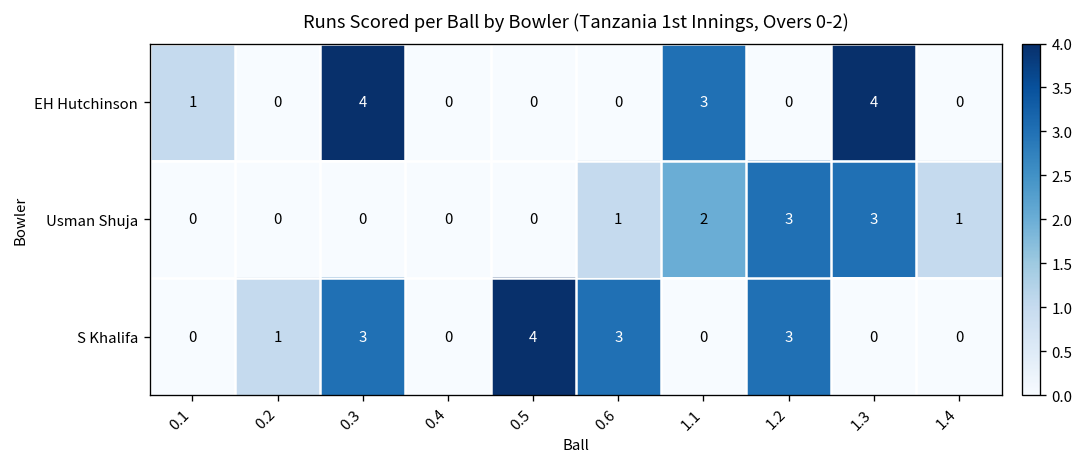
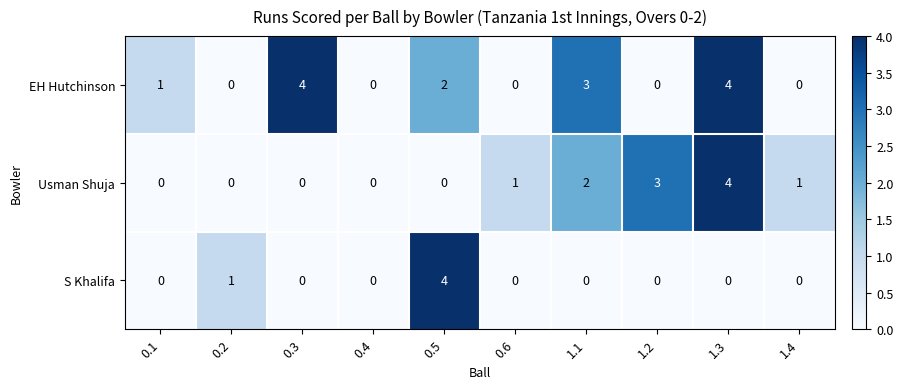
EH Hutchinson, 0.5: 0 -> 2
Usman Shuja, 1.3: 3 -> 4
S Khalifa, 0.3: 3 -> 0
S Khalifa, 0.6: 3 -> 0
S Khalifa, 1.2: 3 -> 0
